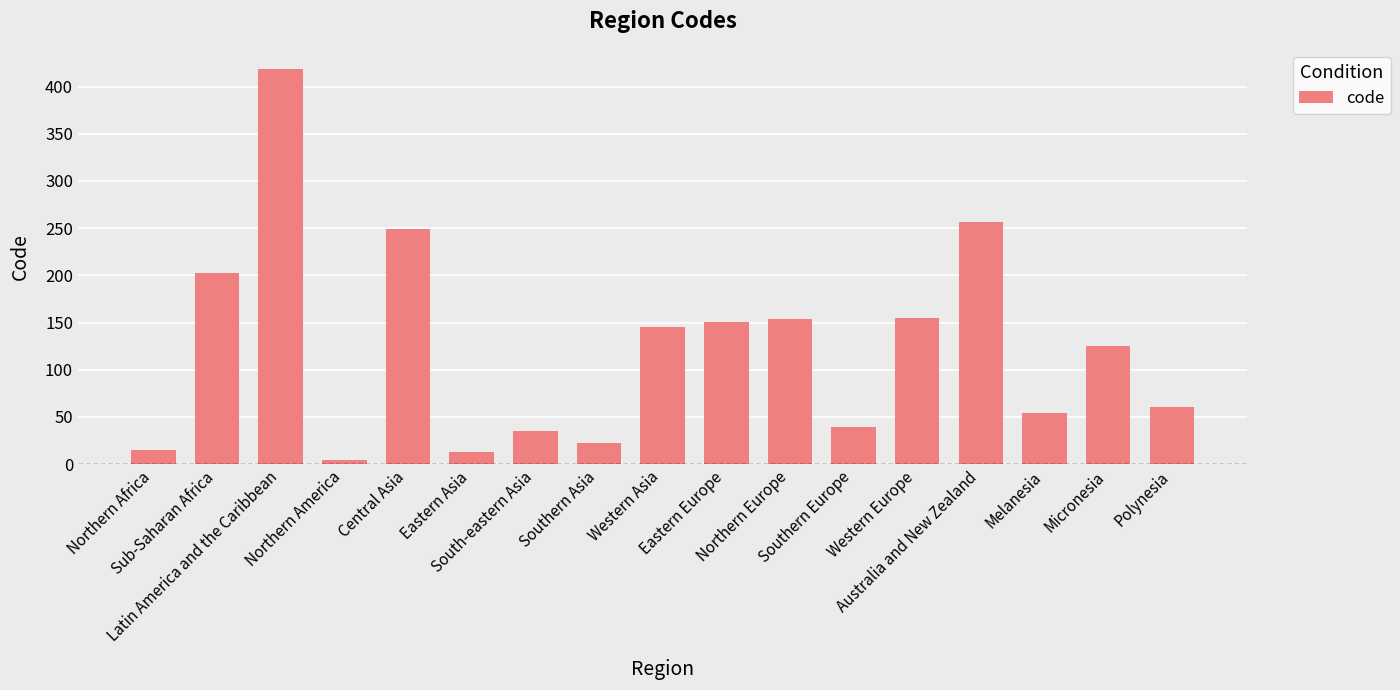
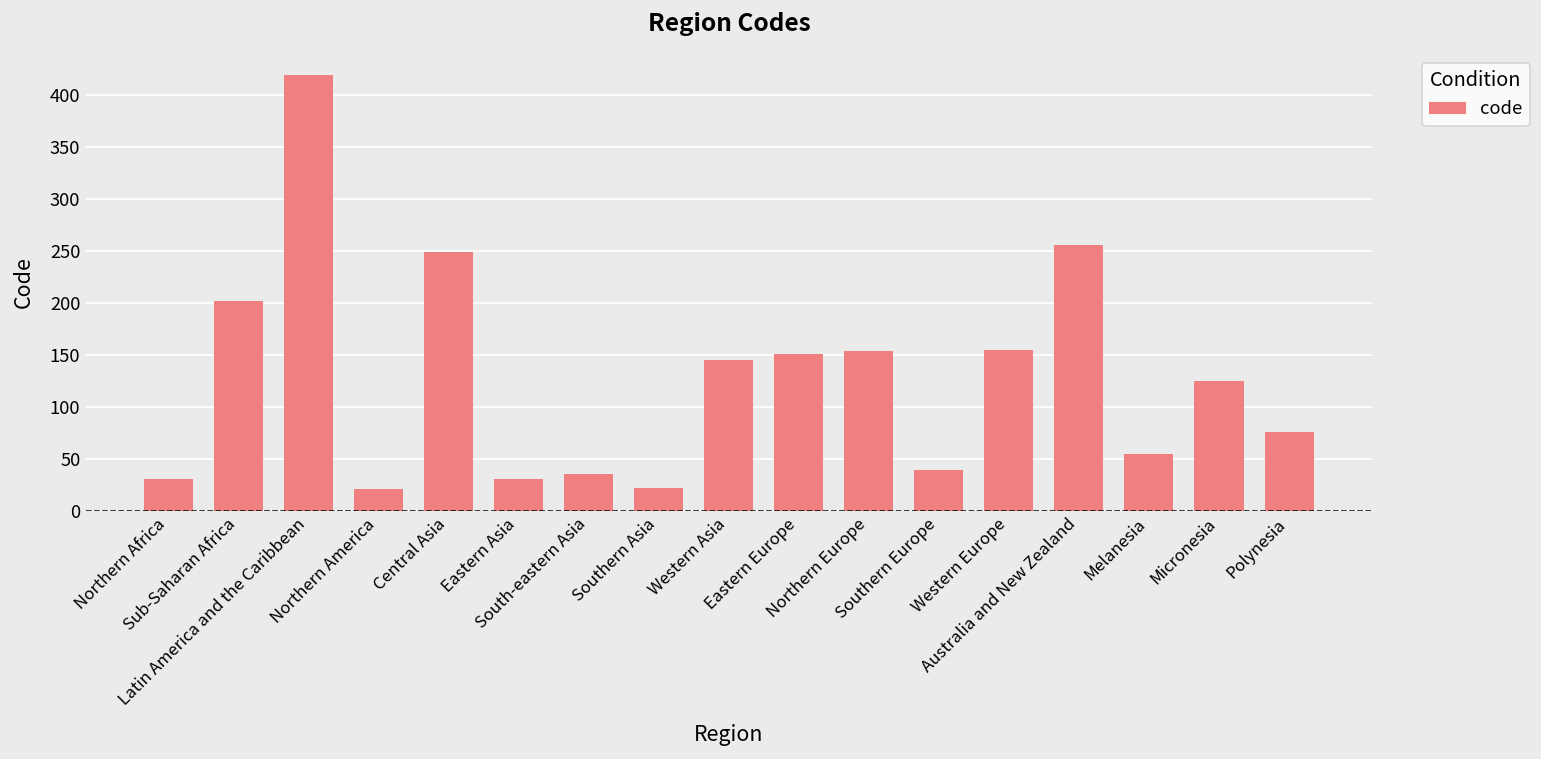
Northern Africa: 20 -> 30
Northern America: 0 -> 20
Eastern Asia: 10 -> 30
Polynesia: 60 -> 80
